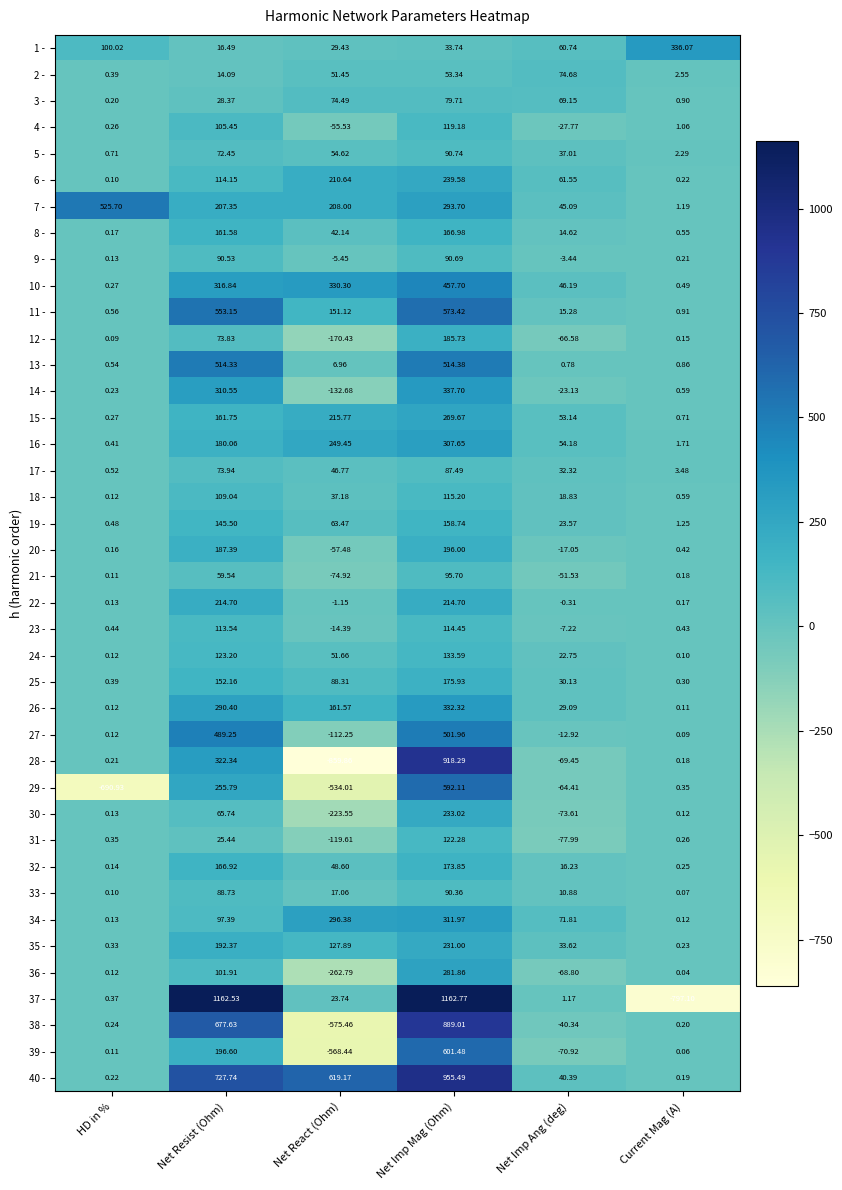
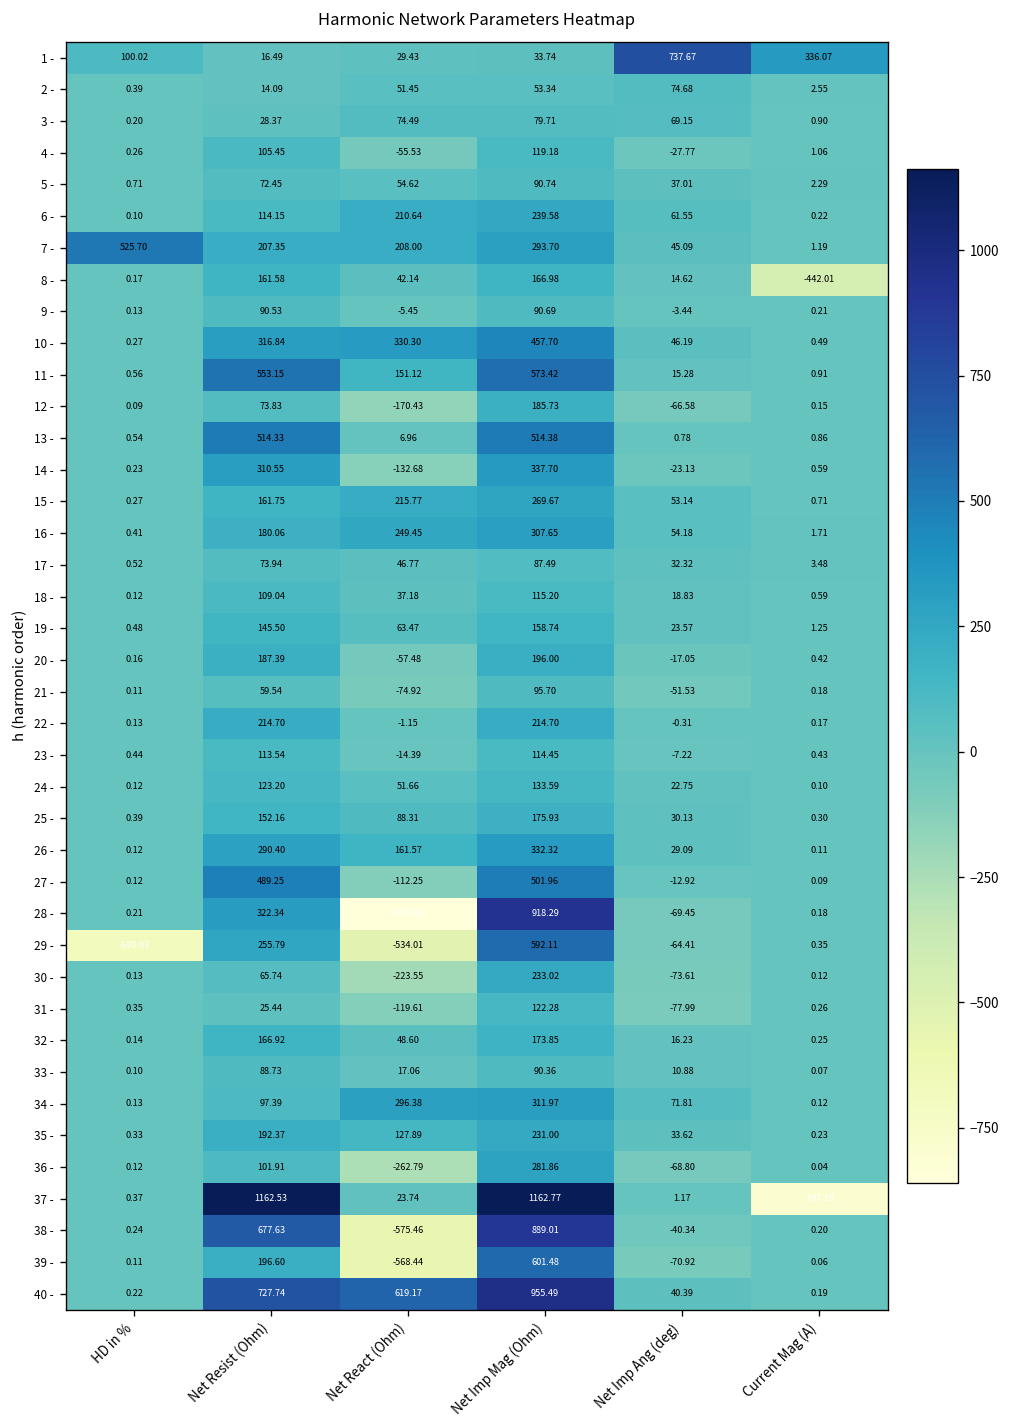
1 -, Net Imp Ang (deg): 60.74 -> 737.67
8 -, Current Mag (A): 0.55 -> -442.01
